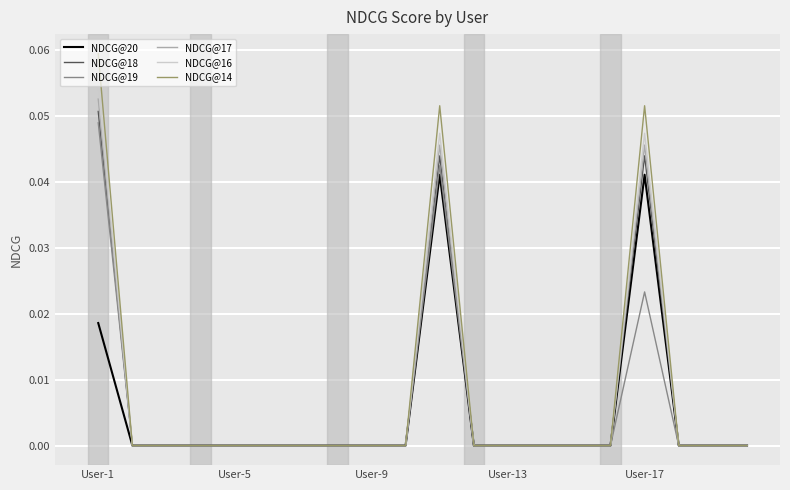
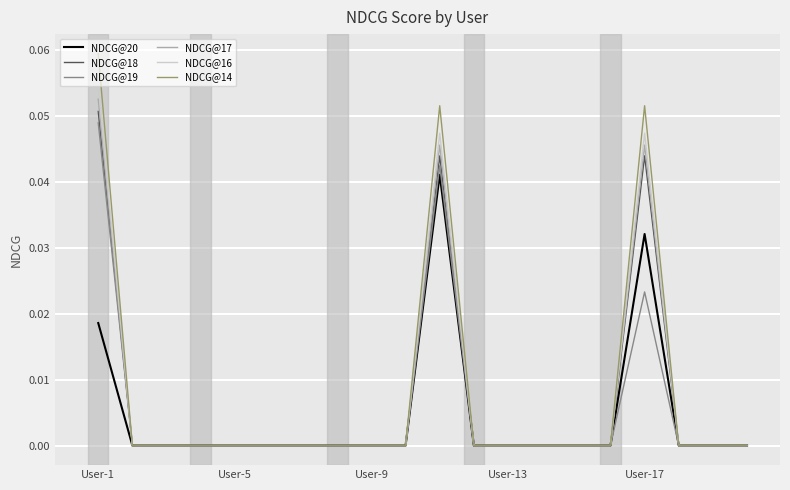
NDCG@20, User-17: 0.041 -> 0.032
